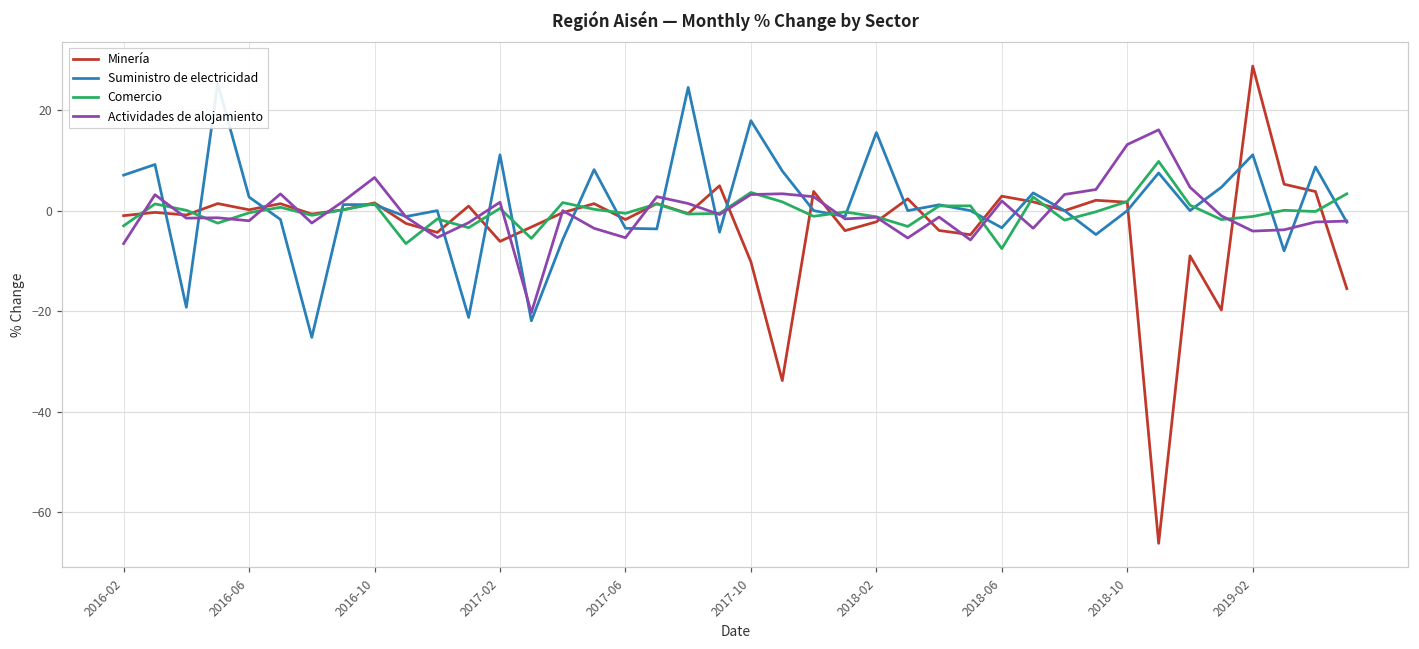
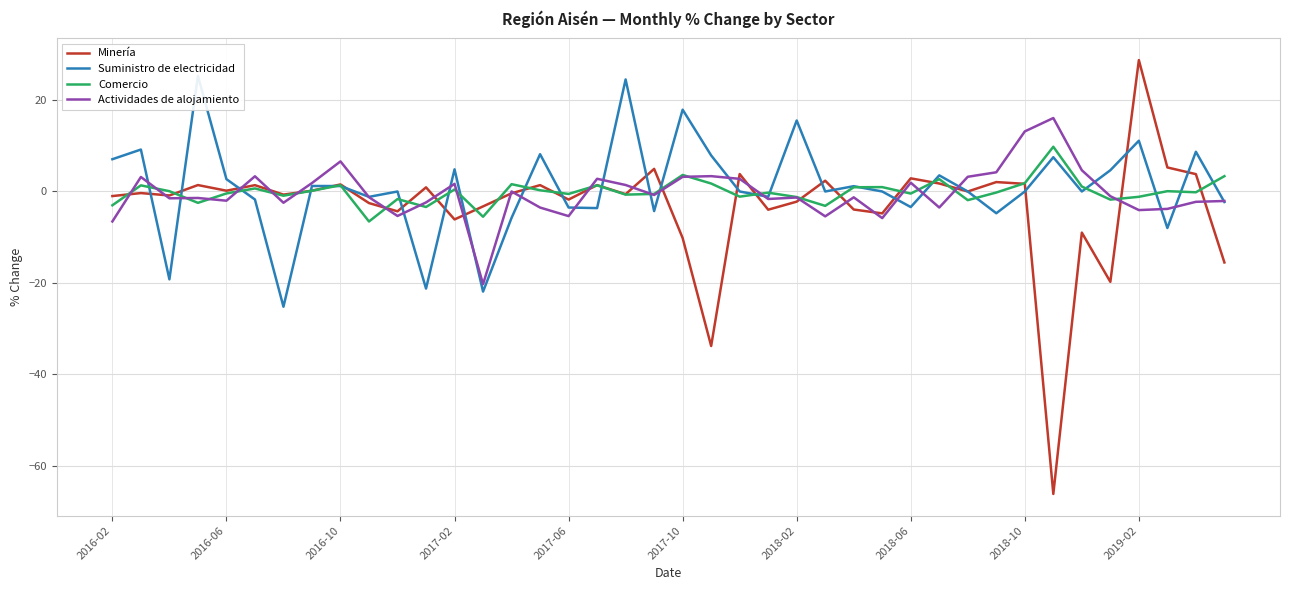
Suministro de electricidad, 2017-02: 11 -> 5
Comercio, 2018-06: -8 -> 0
